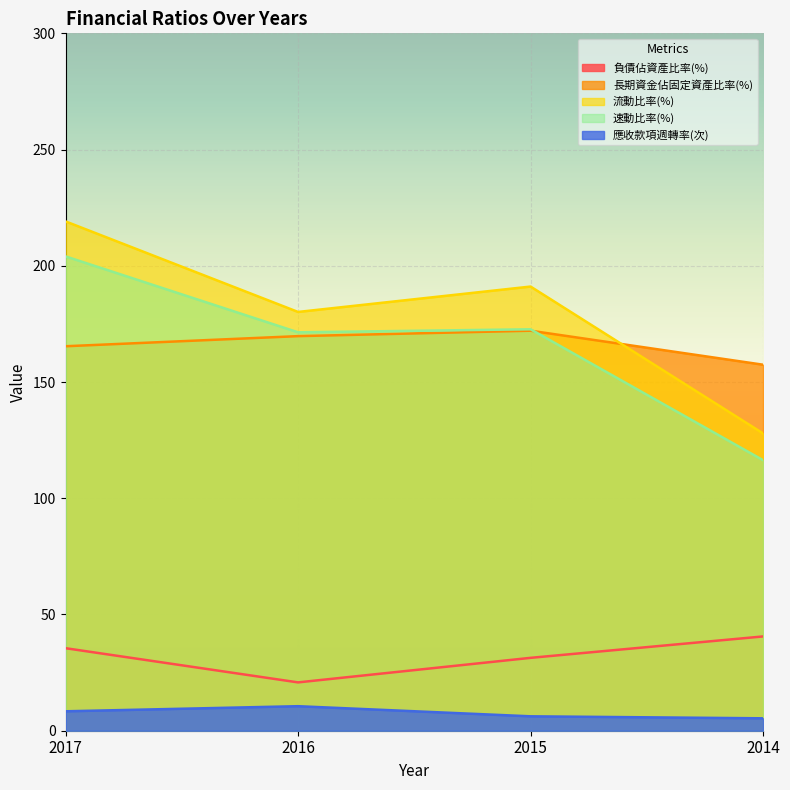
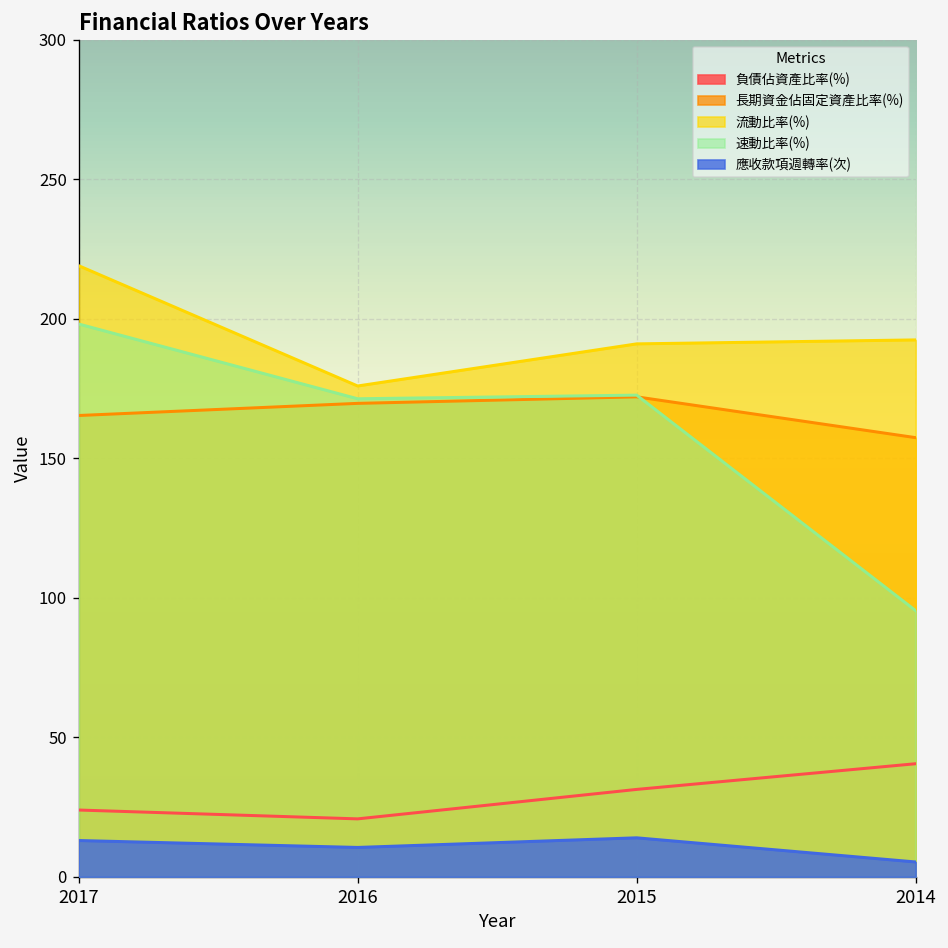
負債佔資產比率(%), 2017: 36 -> 24
速動比率(%), 2017: 204 -> 198
應收款項週轉率(次), 2017: 8 -> 13
流動比率(%), 2016: 180 -> 176
應收款項週轉率(次), 2015: 6 -> 14
流動比率(%), 2014: 128 -> 192
速動比率(%), 2014: 116 -> 95
